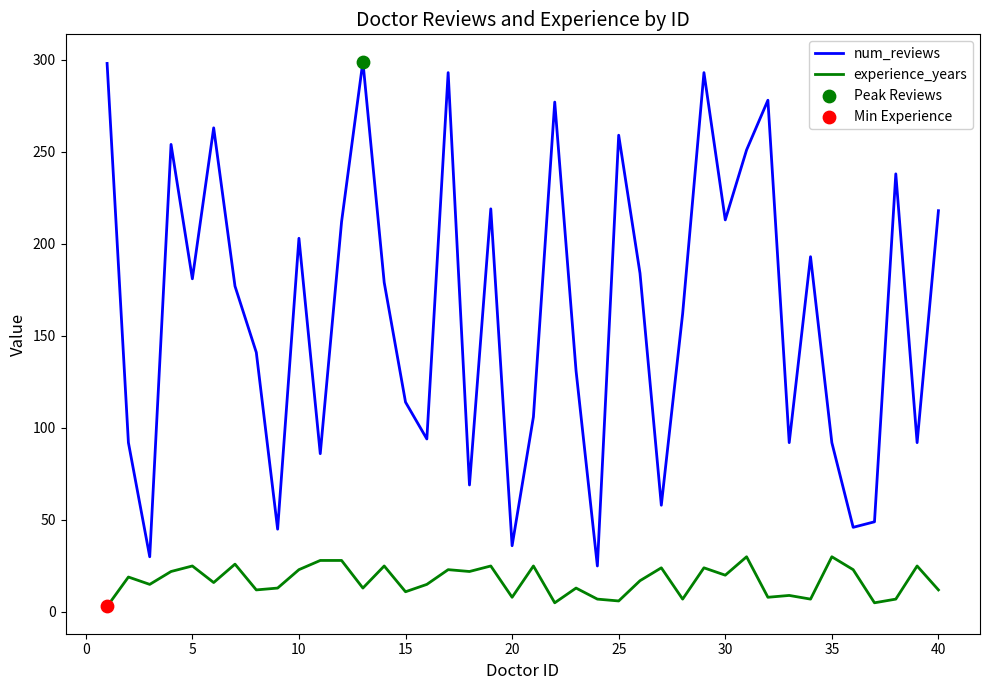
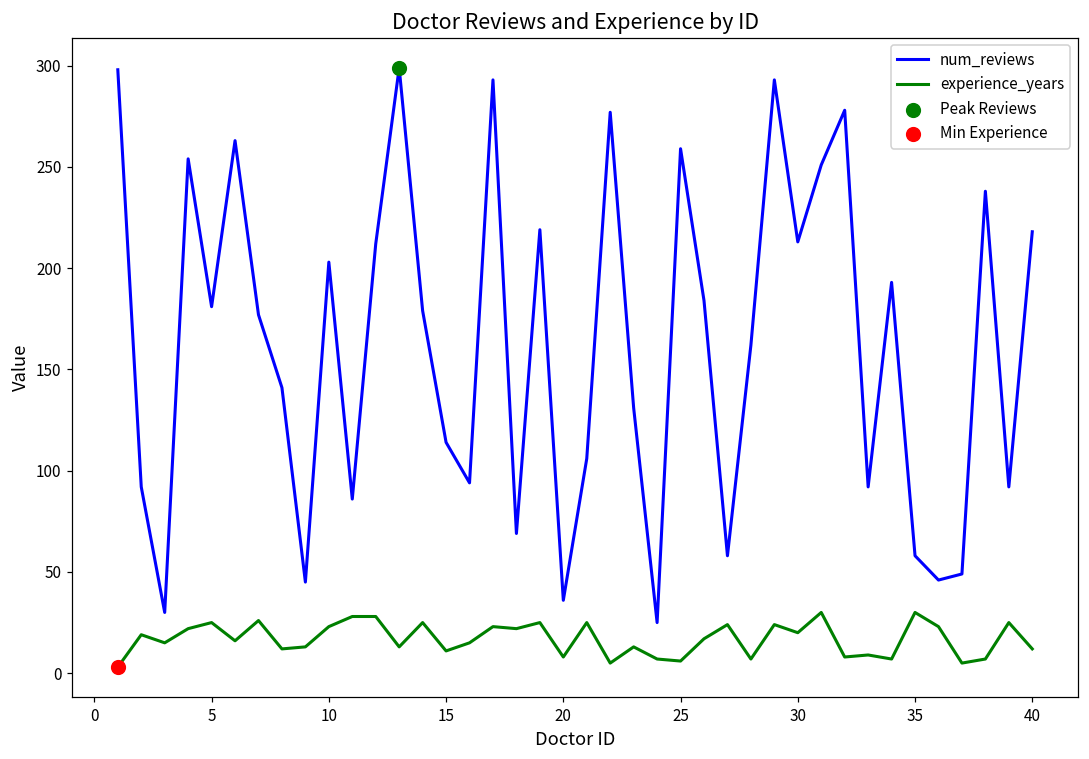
num_reviews, 35: 92 -> 58
